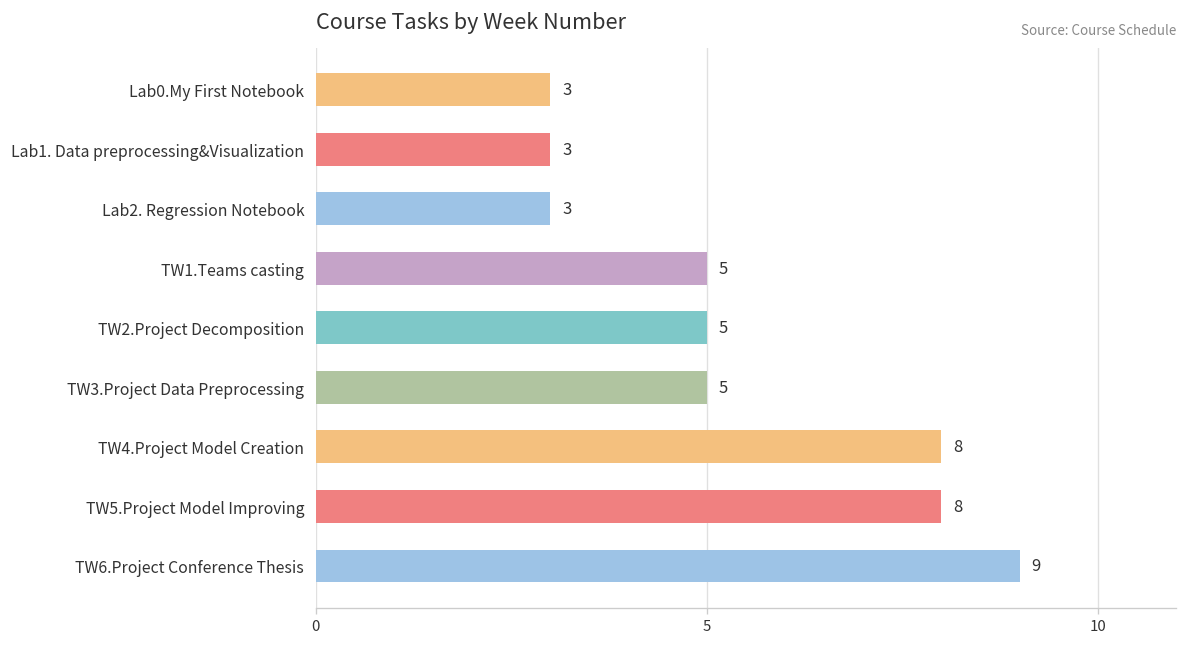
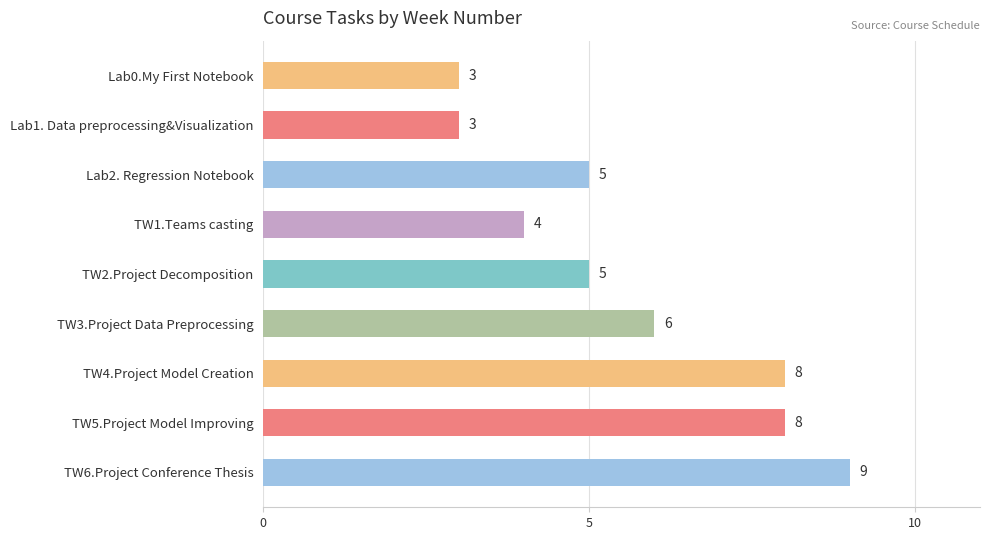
Lab2. Regression Notebook: 3 -> 5
TW1.Teams casting: 5 -> 4
TW3.Project Data Preprocessing: 5 -> 6
